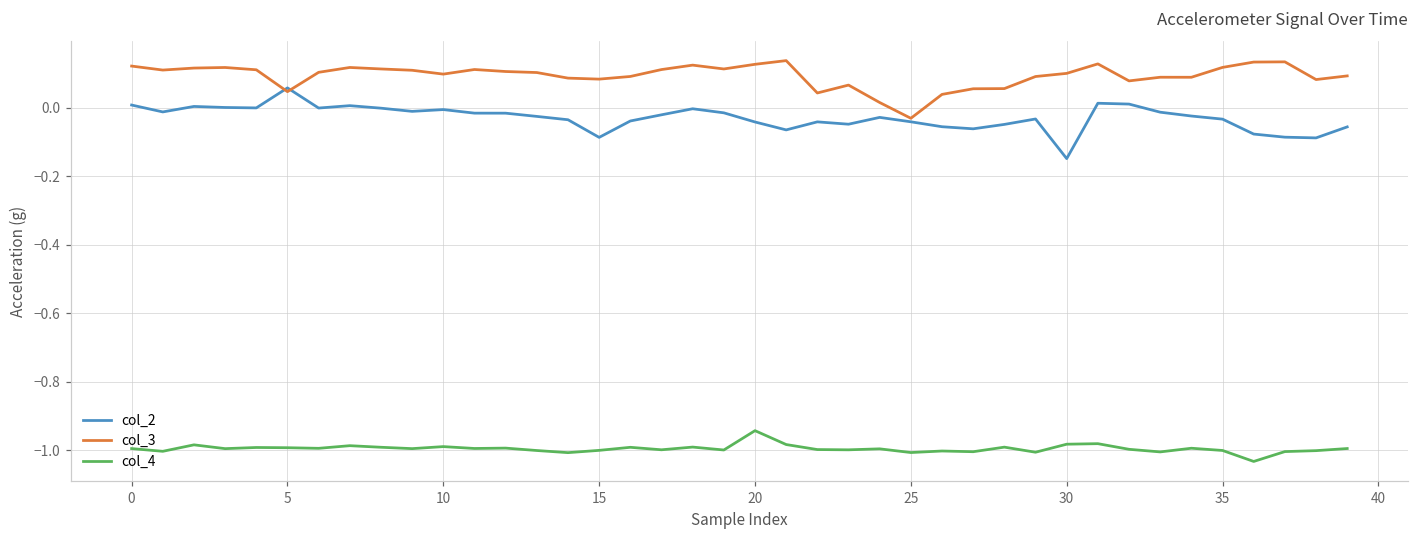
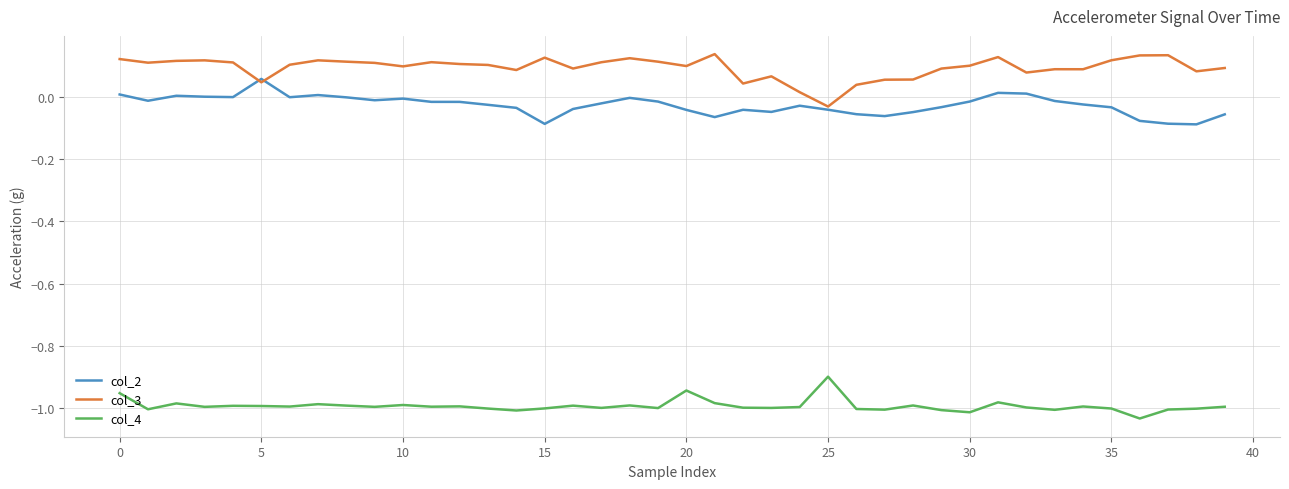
col_4, 0: -1.00 -> -0.95
col_3, 15: 0.08 -> 0.13
col_3, 20: 0.13 -> 0.10
col_4, 25: -1.01 -> -0.90
col_2, 30: -0.15 -> -0.01
col_4, 30: -0.98 -> -1.01
